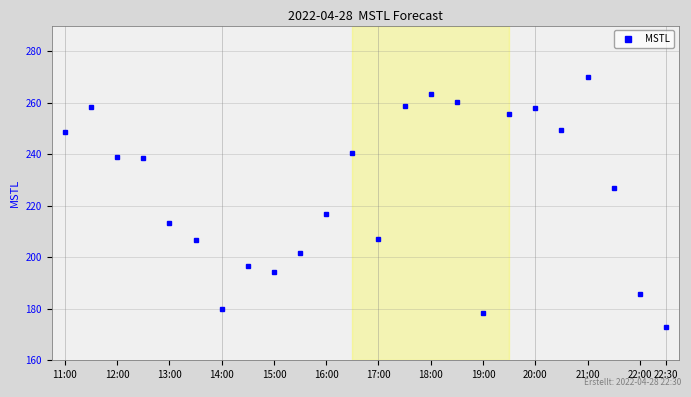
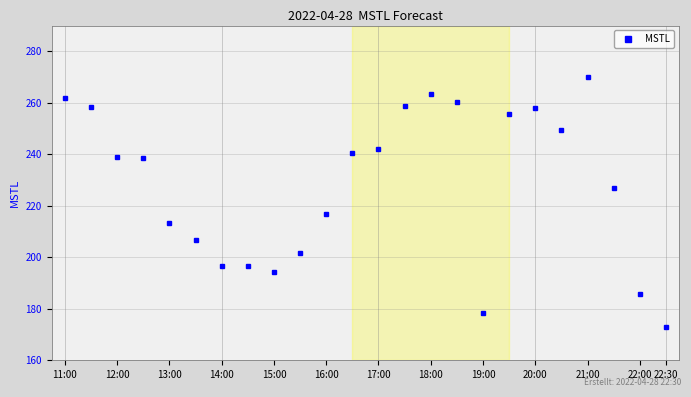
11:00: 249 -> 262
14:00: 180 -> 197
17:00: 207 -> 242
